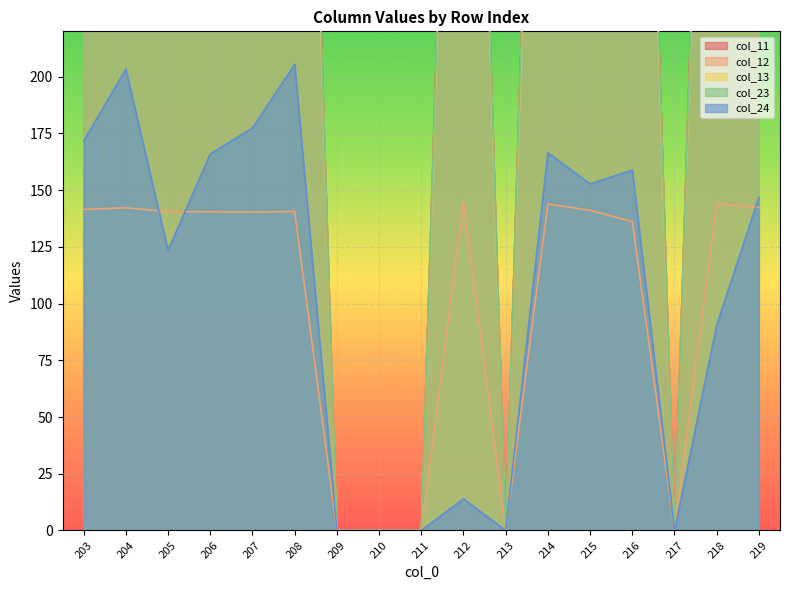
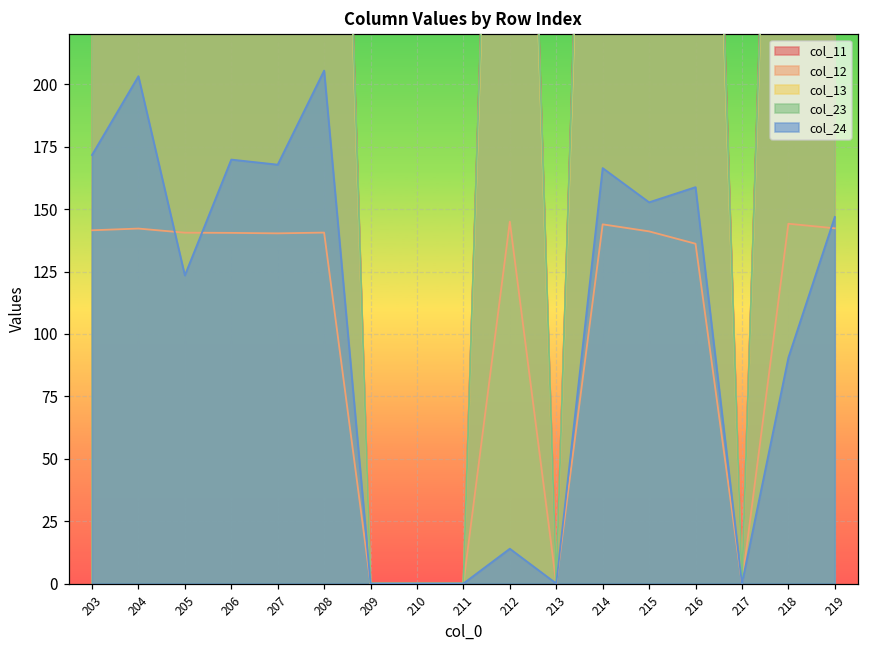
col_24, 206: 166 -> 170
col_24, 207: 177 -> 168
